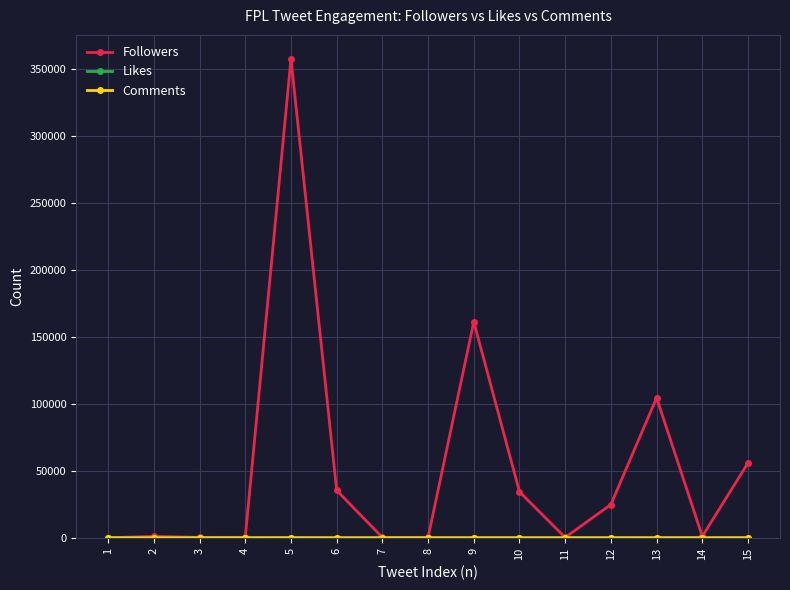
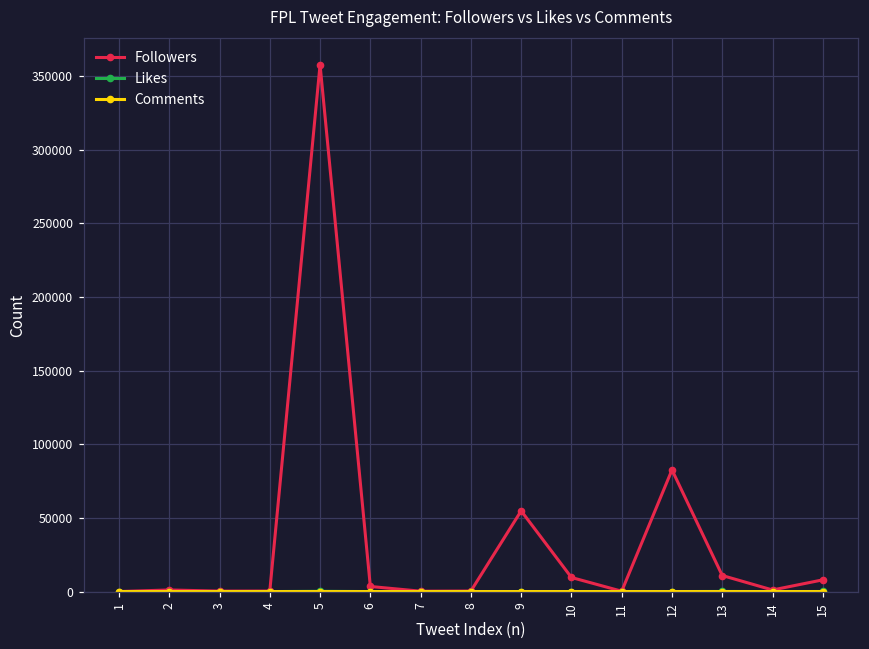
Followers, 6: 35000 -> 3000
Followers, 9: 161000 -> 55000
Followers, 10: 34000 -> 10000
Followers, 12: 25000 -> 83000
Followers, 13: 105000 -> 11000
Followers, 15: 56000 -> 8000
